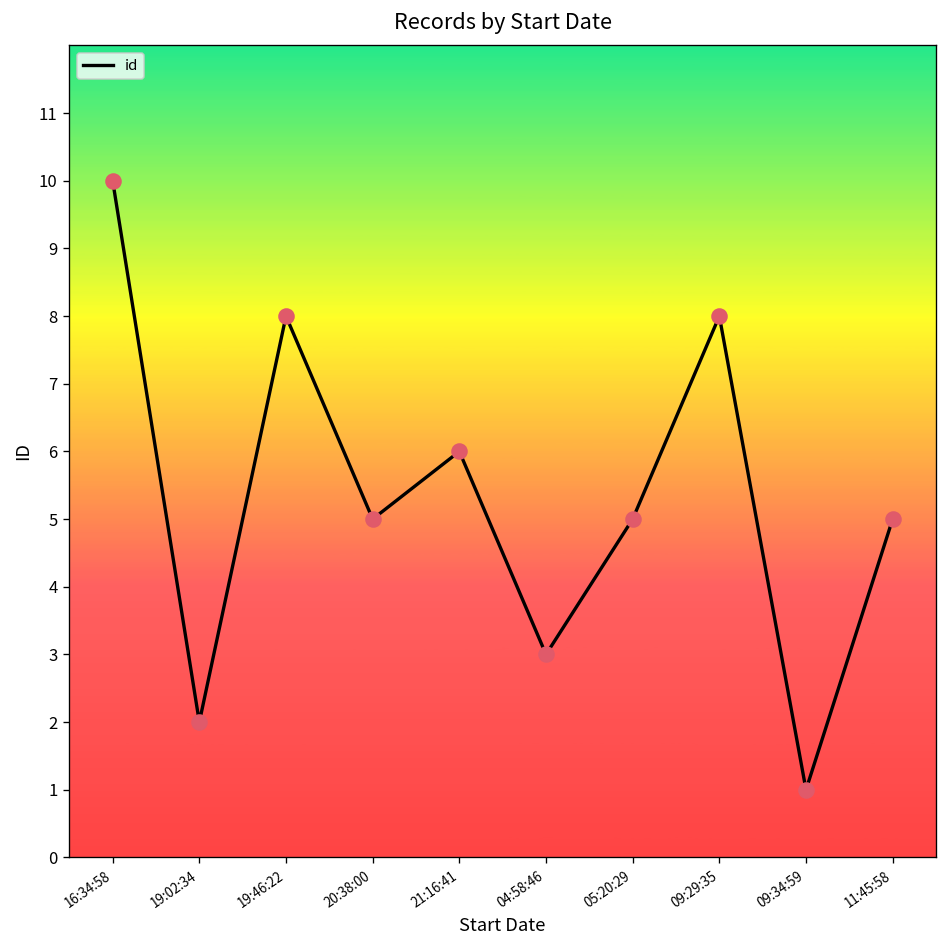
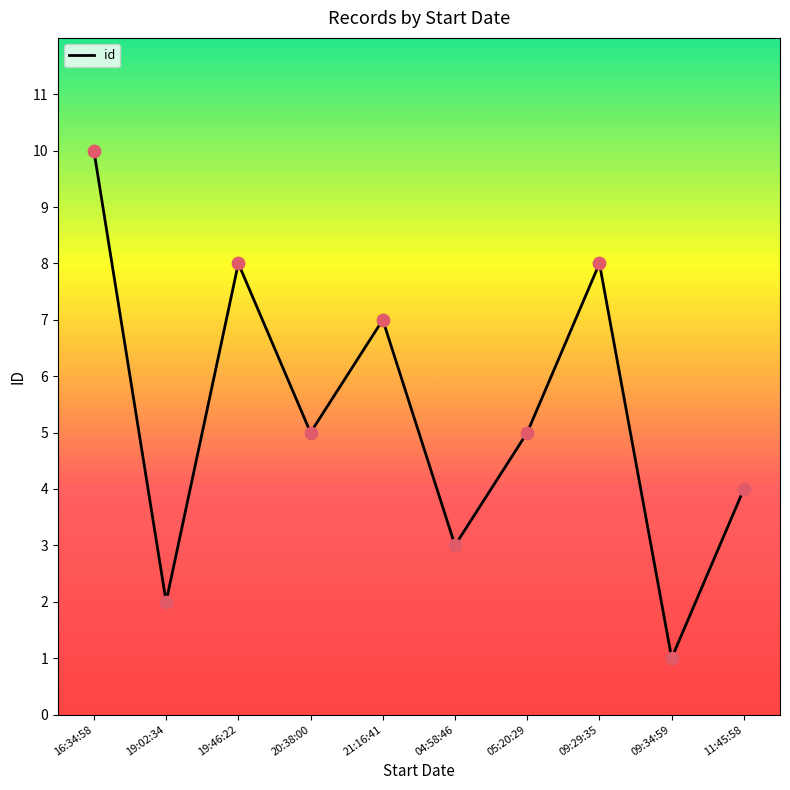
21:16:41: 6 -> 7
11:45:58: 5 -> 4
